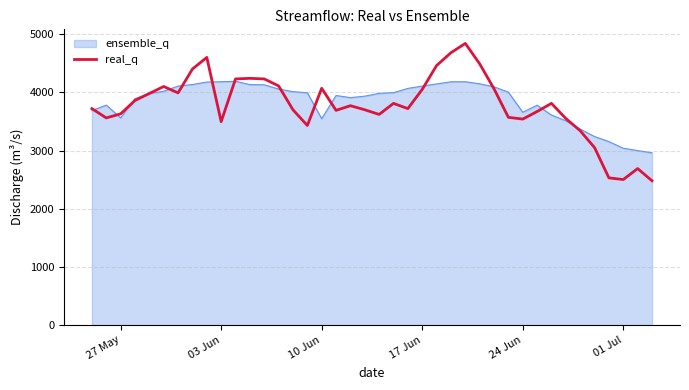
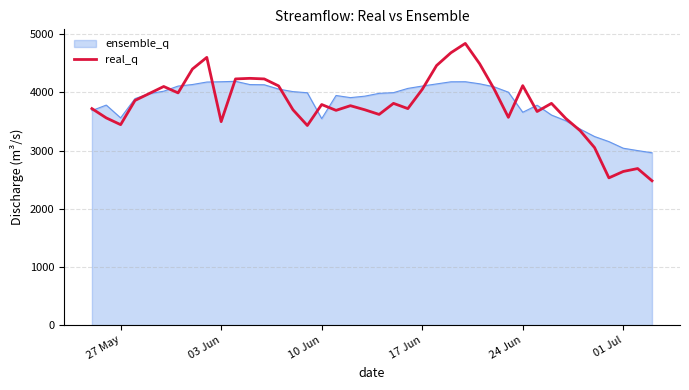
real_q, 27 May: 3600 -> 3400
real_q, 10 Jun: 4100 -> 3800
real_q, 24 Jun: 3500 -> 4100
real_q, 01 Jul: 2500 -> 2600
